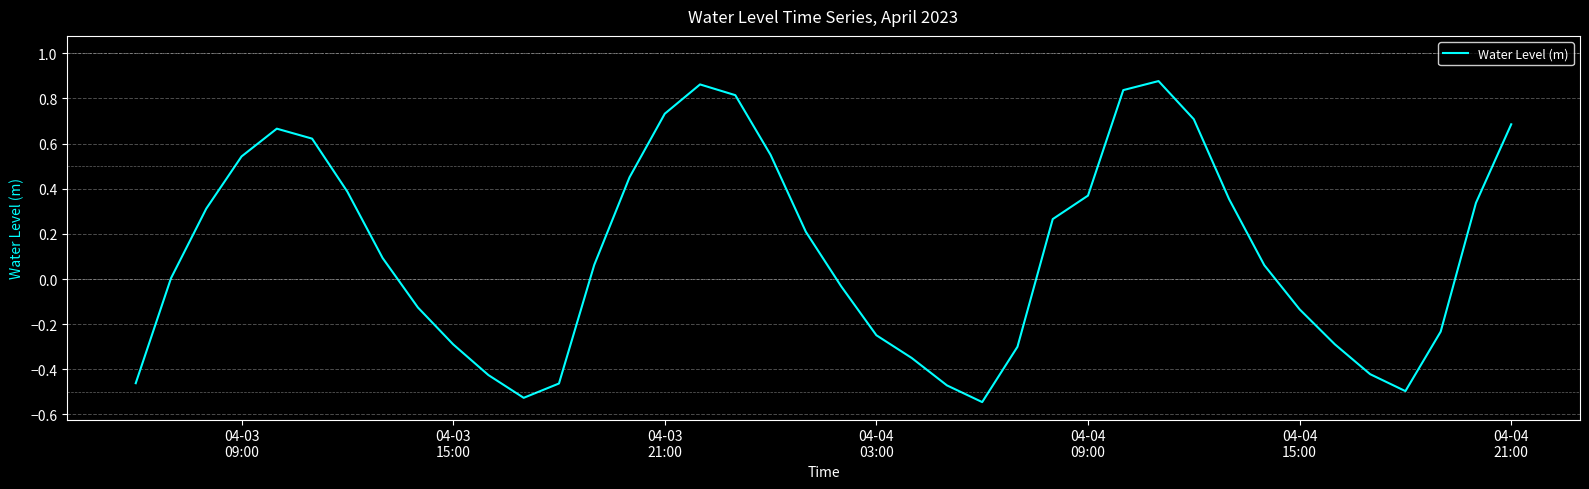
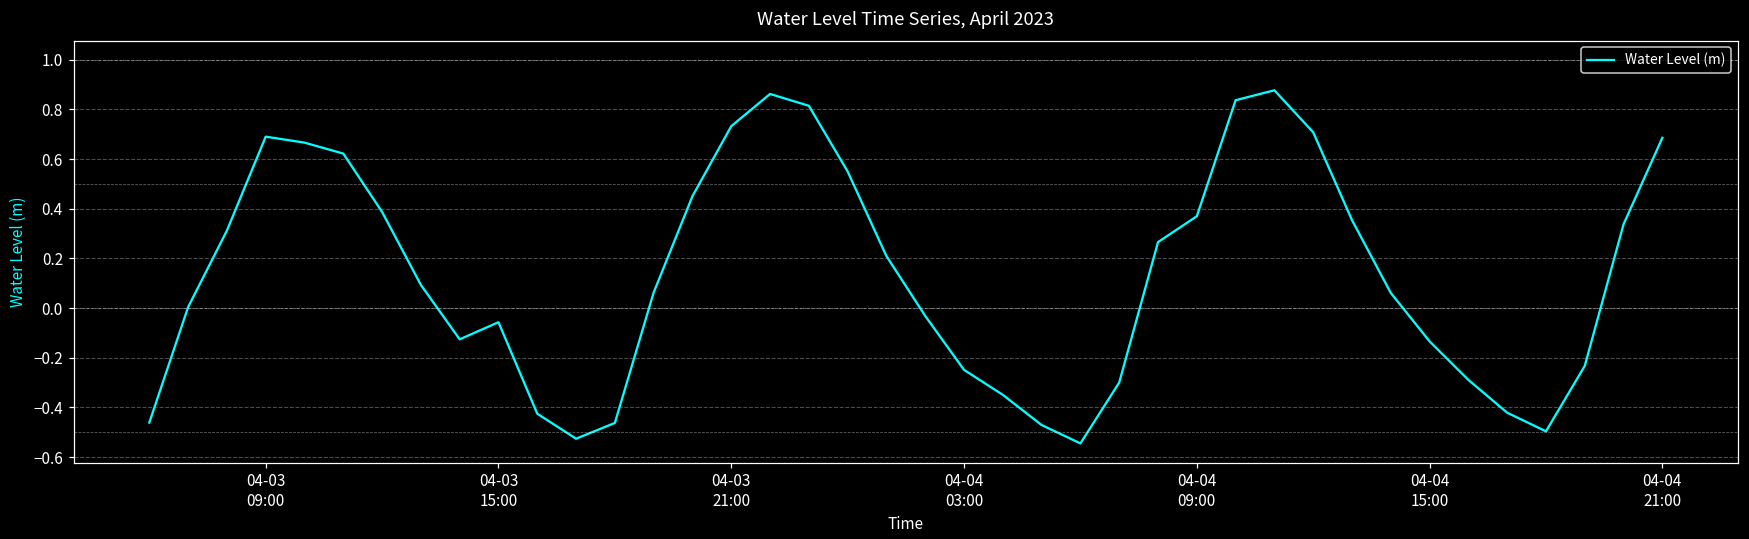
04-03 09:00: 0.54 -> 0.69
04-03 15:00: -0.29 -> -0.06
